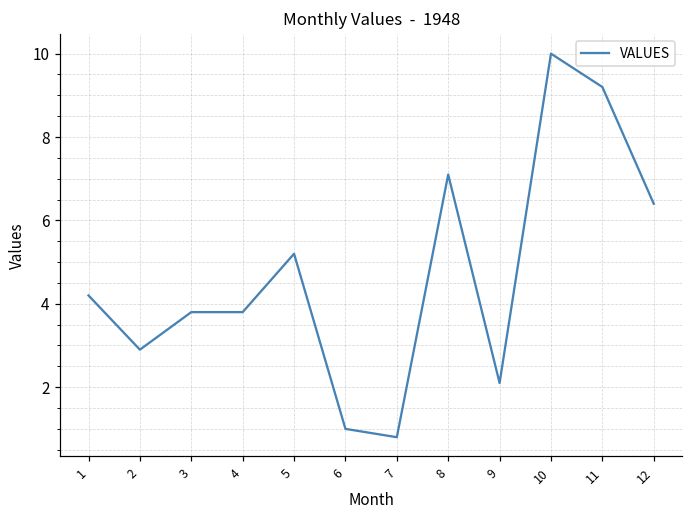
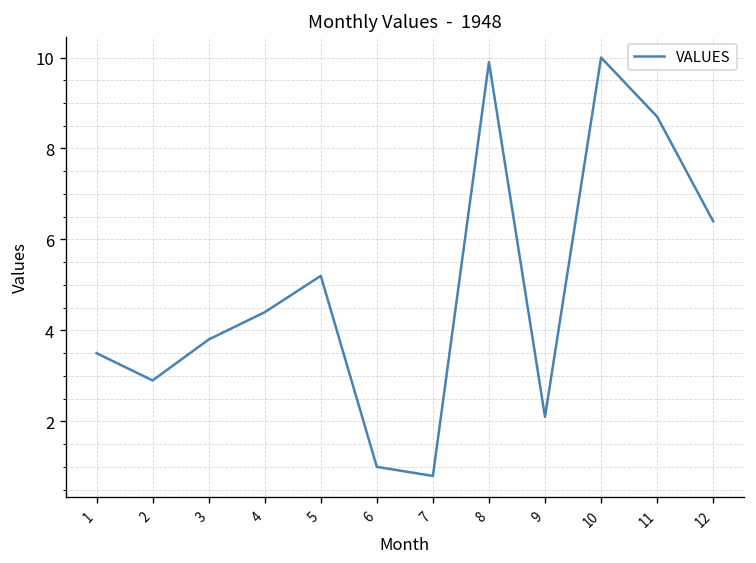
1: 4.2 -> 3.5
4: 3.8 -> 4.4
8: 7.1 -> 9.9
11: 9.2 -> 8.7
